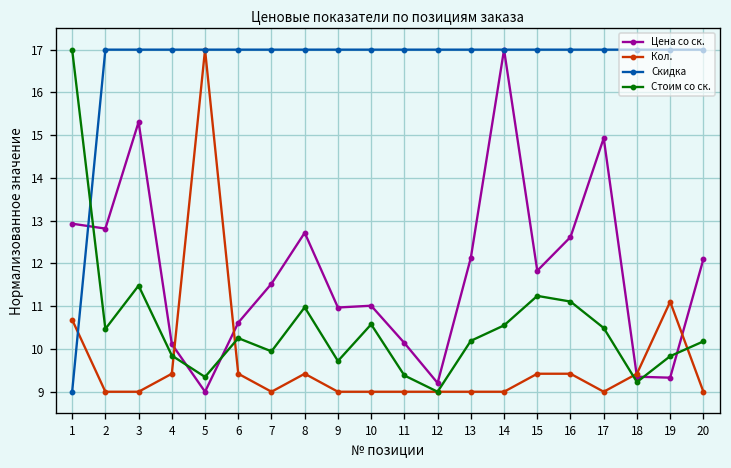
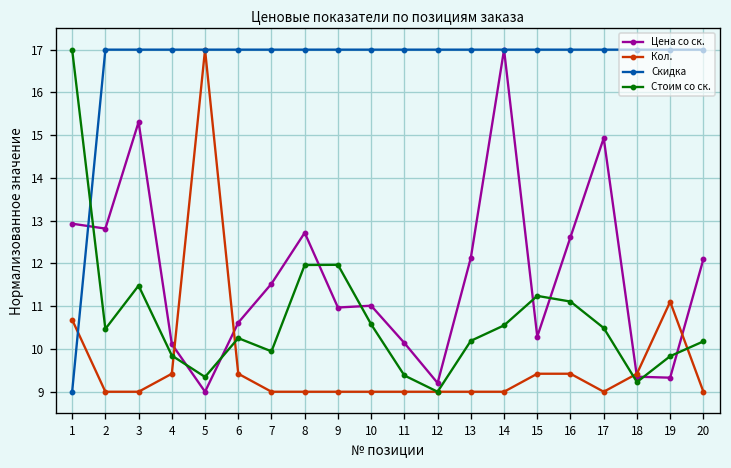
Кол., 8: 9.4 -> 9.0
Стоим со ск., 8: 11.0 -> 12.0
Стоим со ск., 9: 9.7 -> 12.0
Цена со ск., 15: 11.8 -> 10.3
